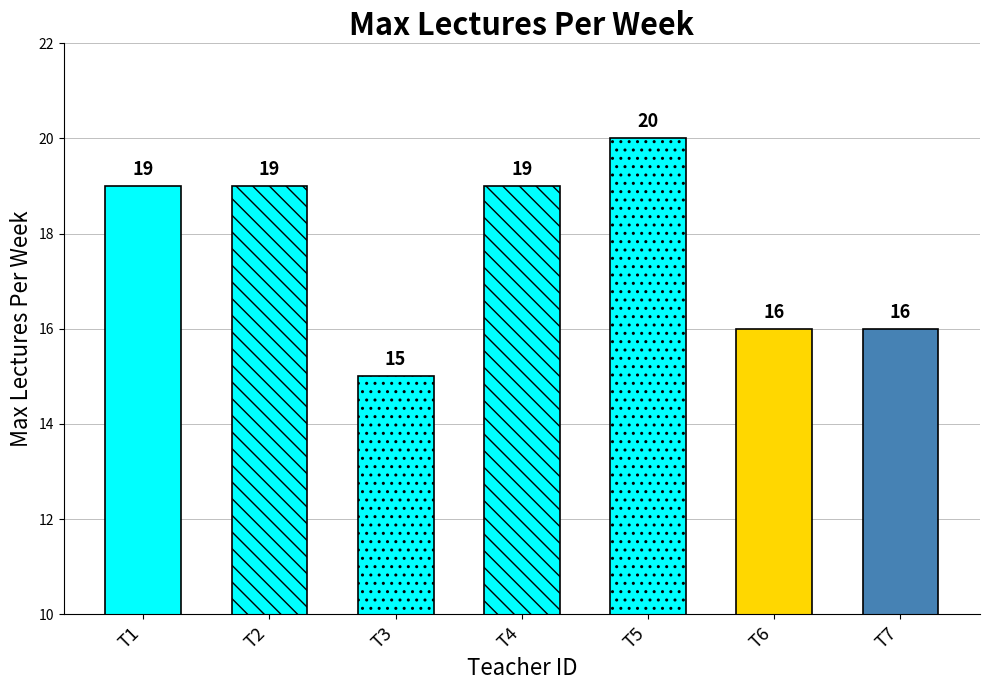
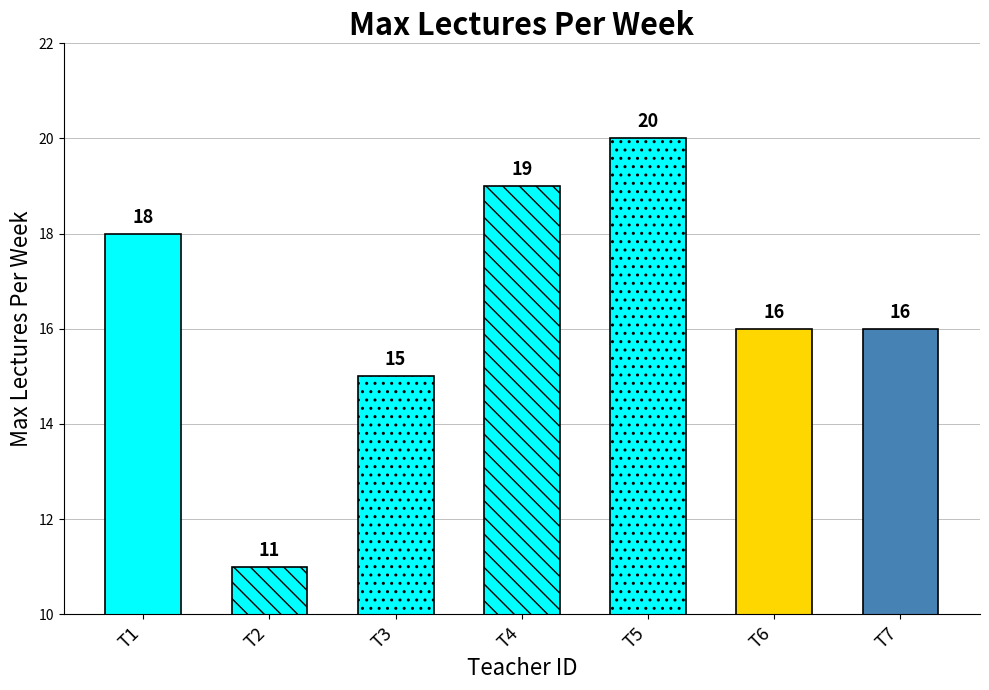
T1: 19 -> 18
T2: 19 -> 11
